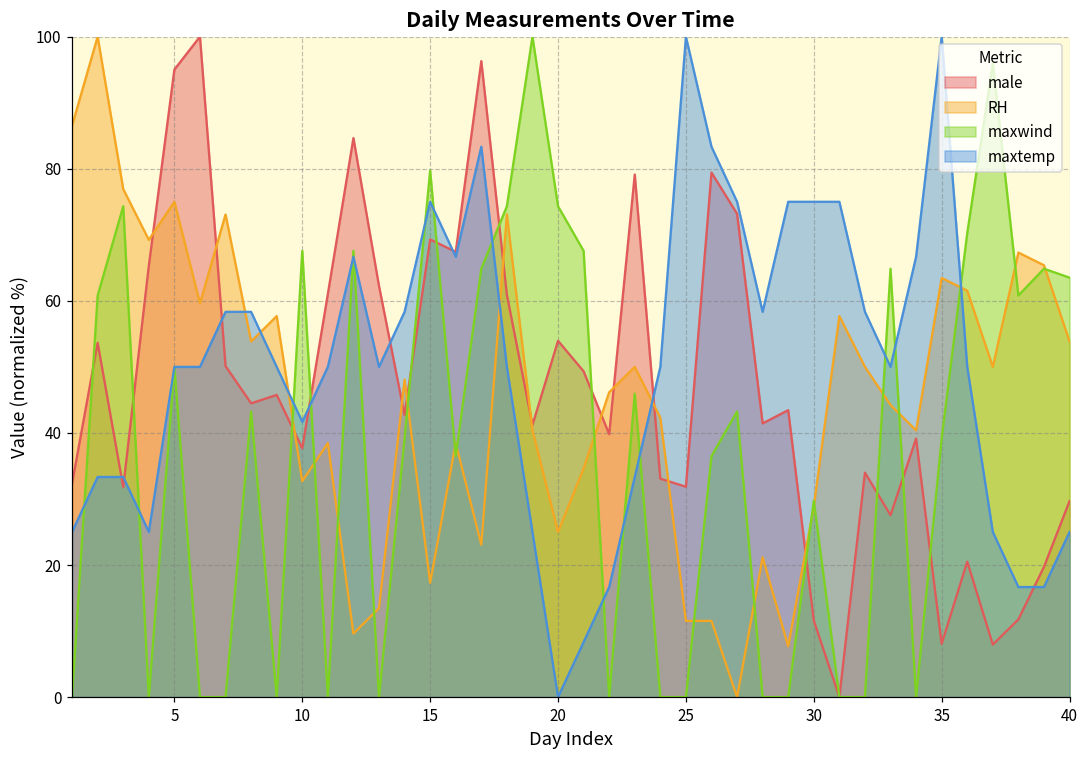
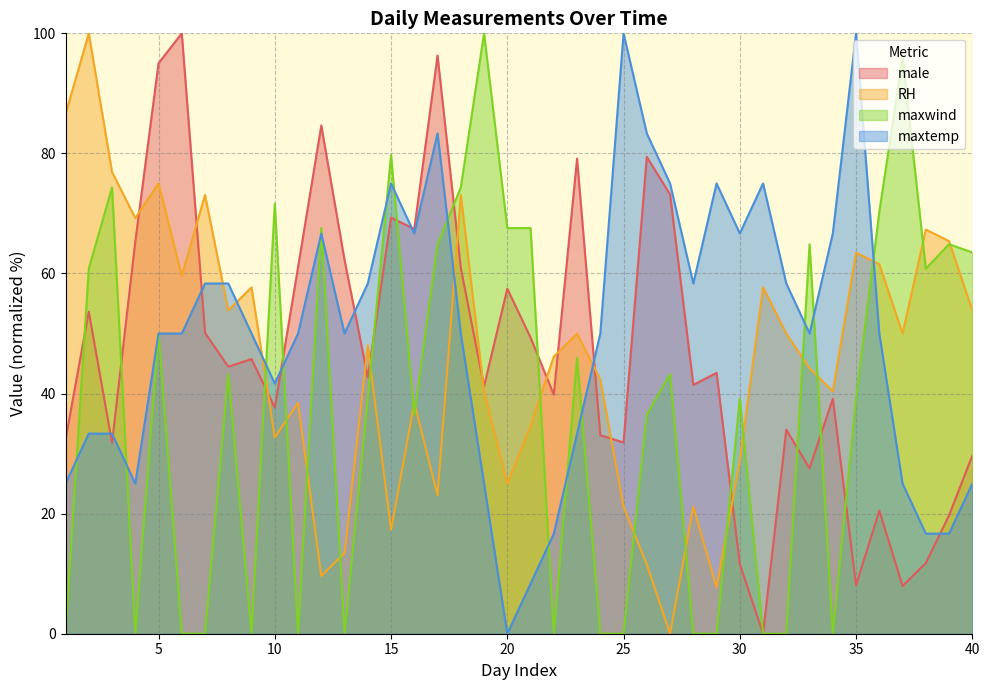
maxwind, 10: 68 -> 72
male, 20: 54 -> 57
maxwind, 20: 74 -> 68
RH, 25: 12 -> 21
maxwind, 30: 30 -> 39
maxtemp, 30: 75 -> 67
